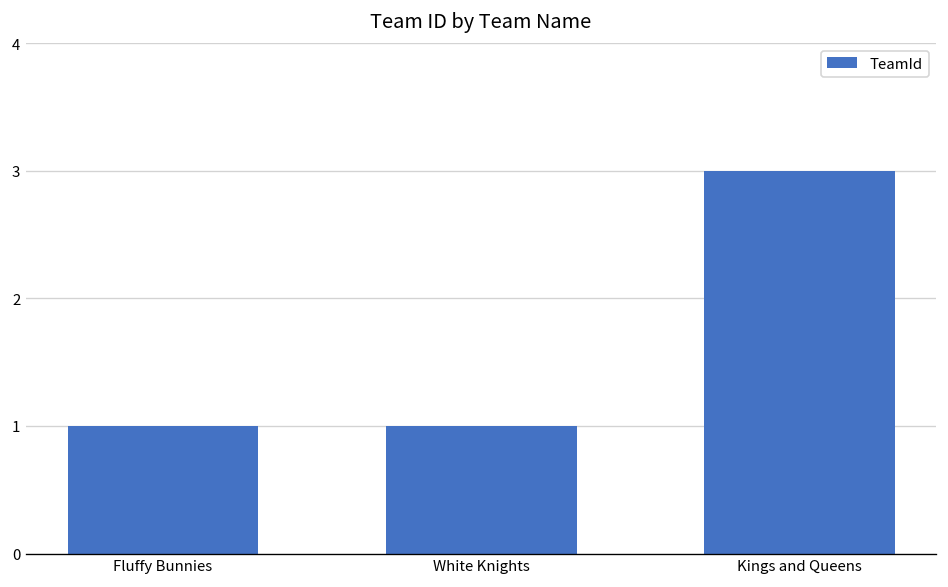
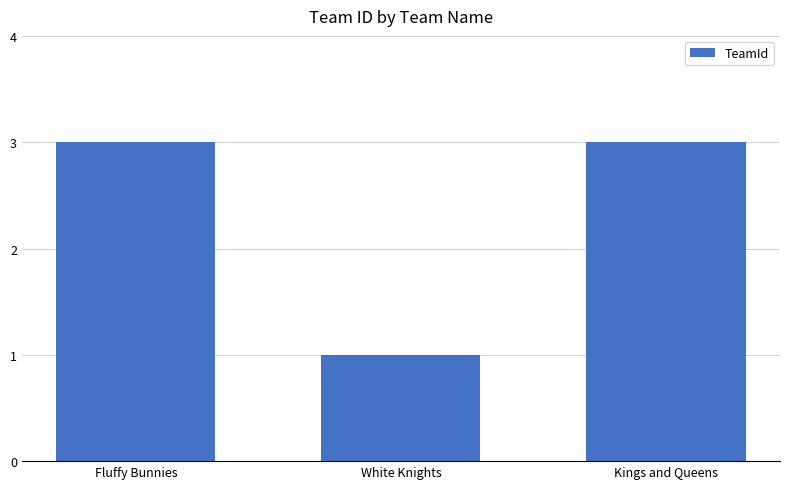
Fluffy Bunnies: 1 -> 3
